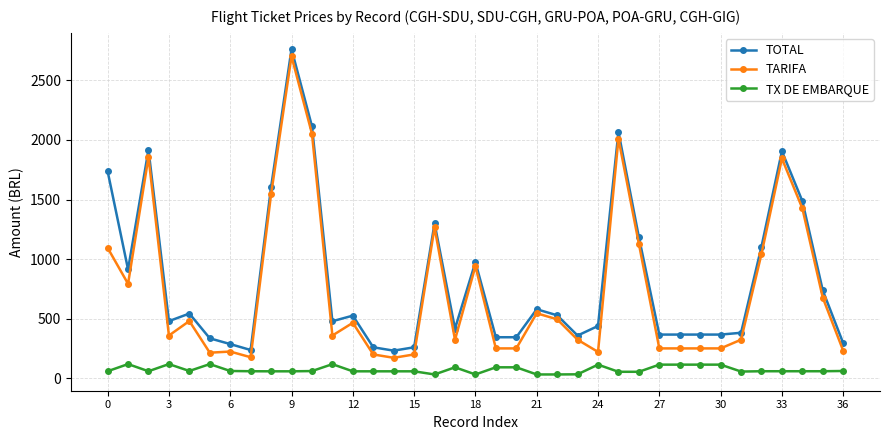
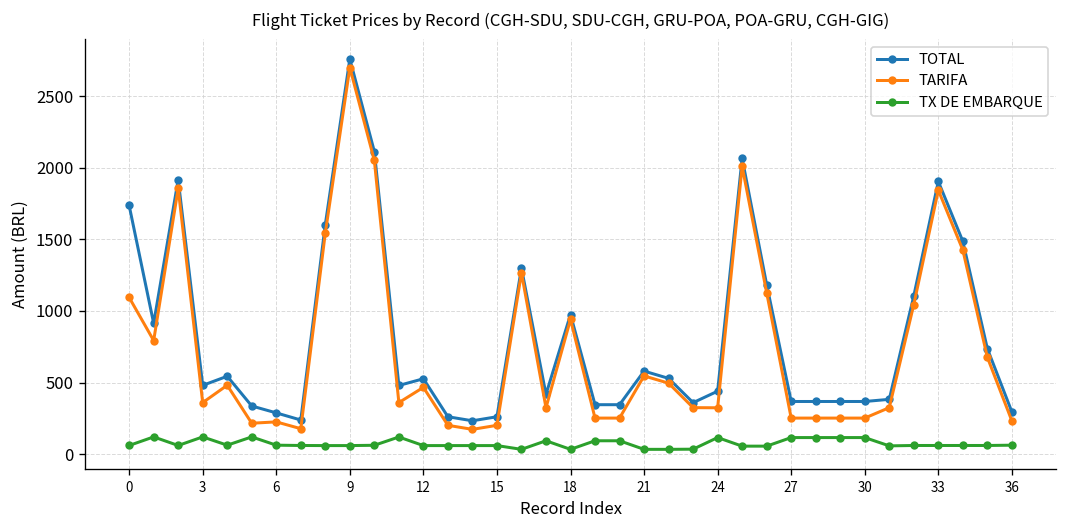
TARIFA, 24: 220 -> 320
